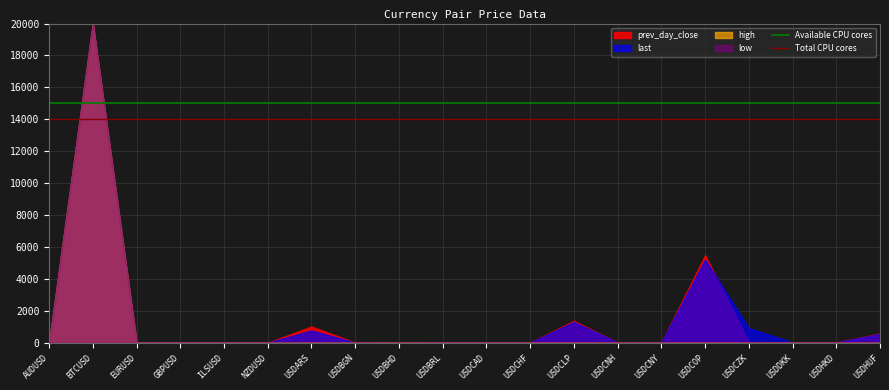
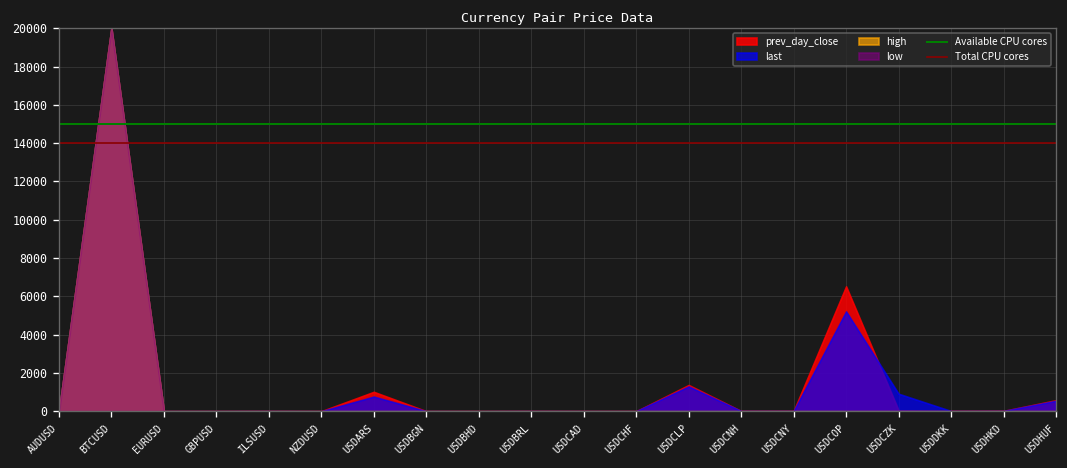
prev_day_close, USDCOP: 5500 -> 6500
